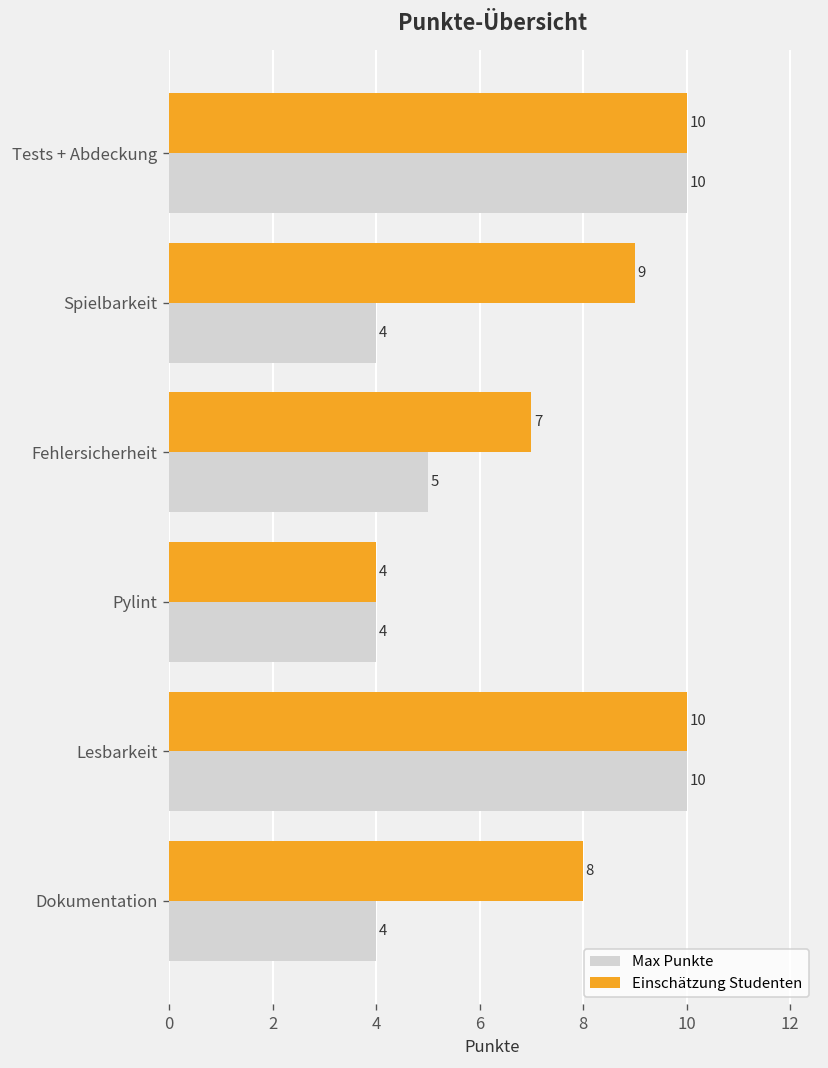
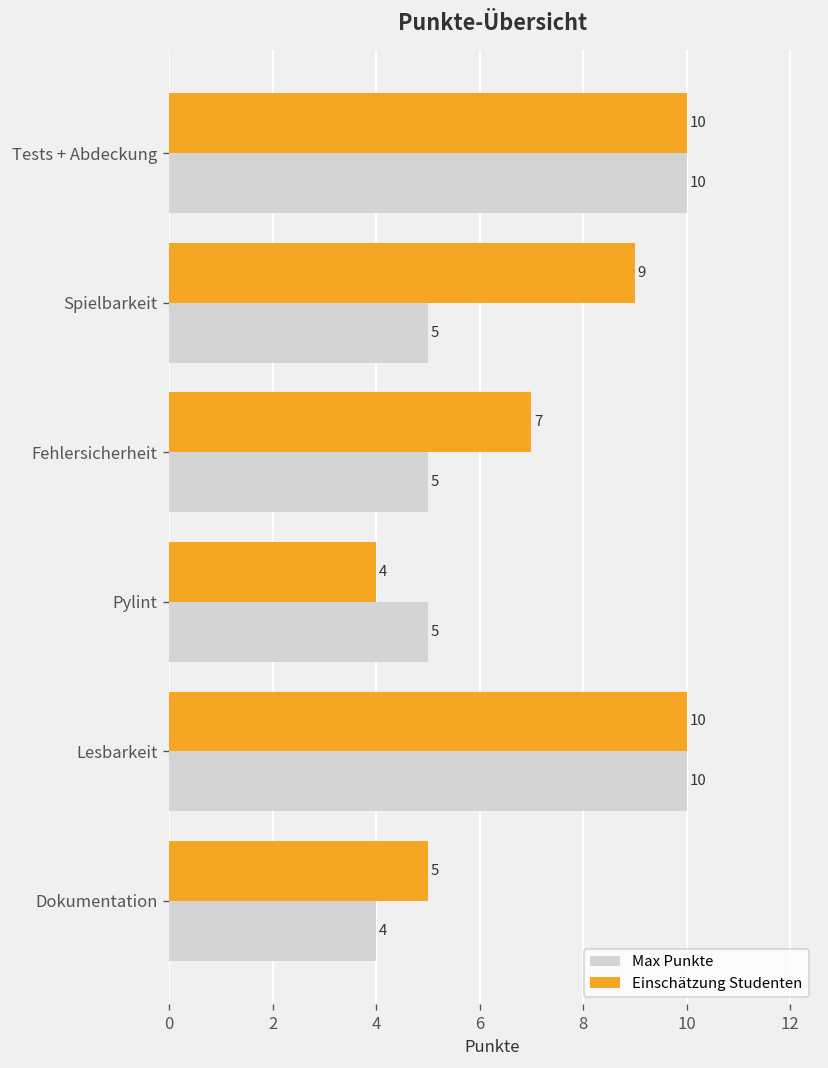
Max Punkte, Spielbarkeit: 4 -> 5
Max Punkte, Pylint: 4 -> 5
Einschätzung Studenten, Dokumentation: 8 -> 5
